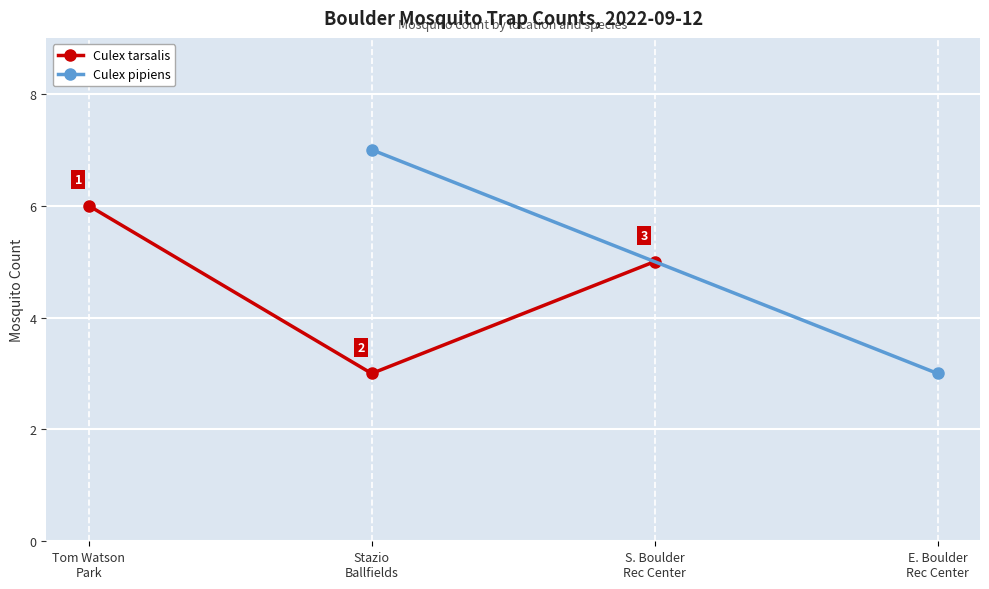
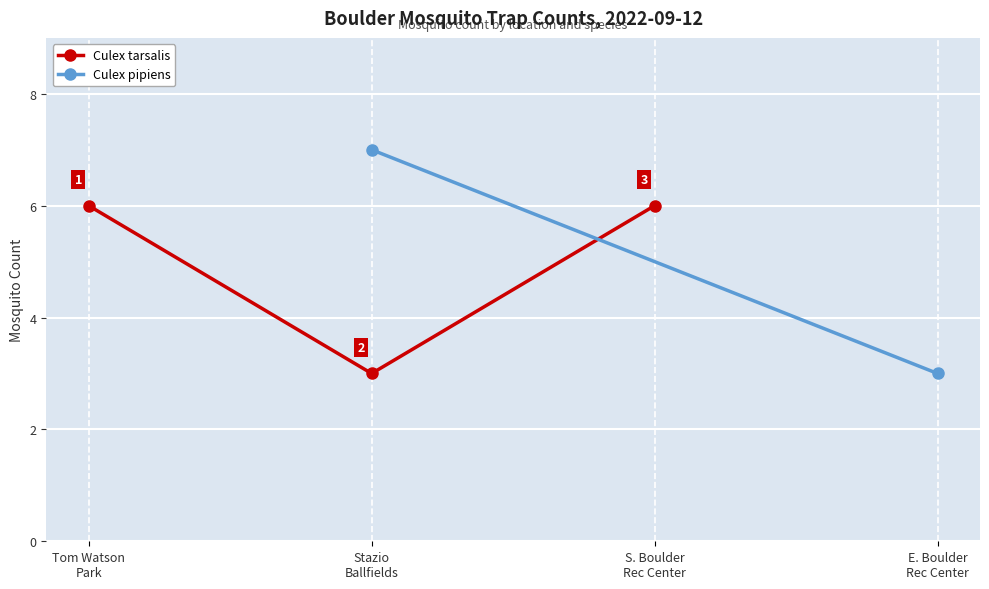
Culex tarsalis, S. Boulder Rec Center: 5 -> 6
